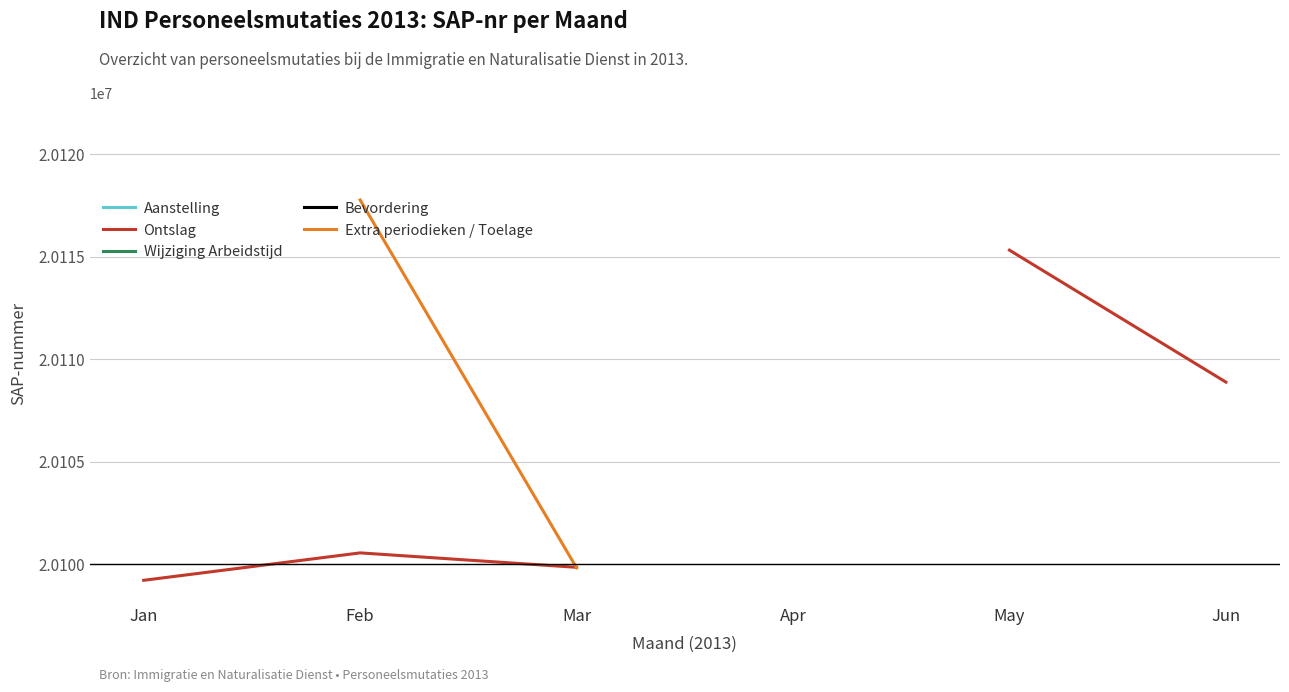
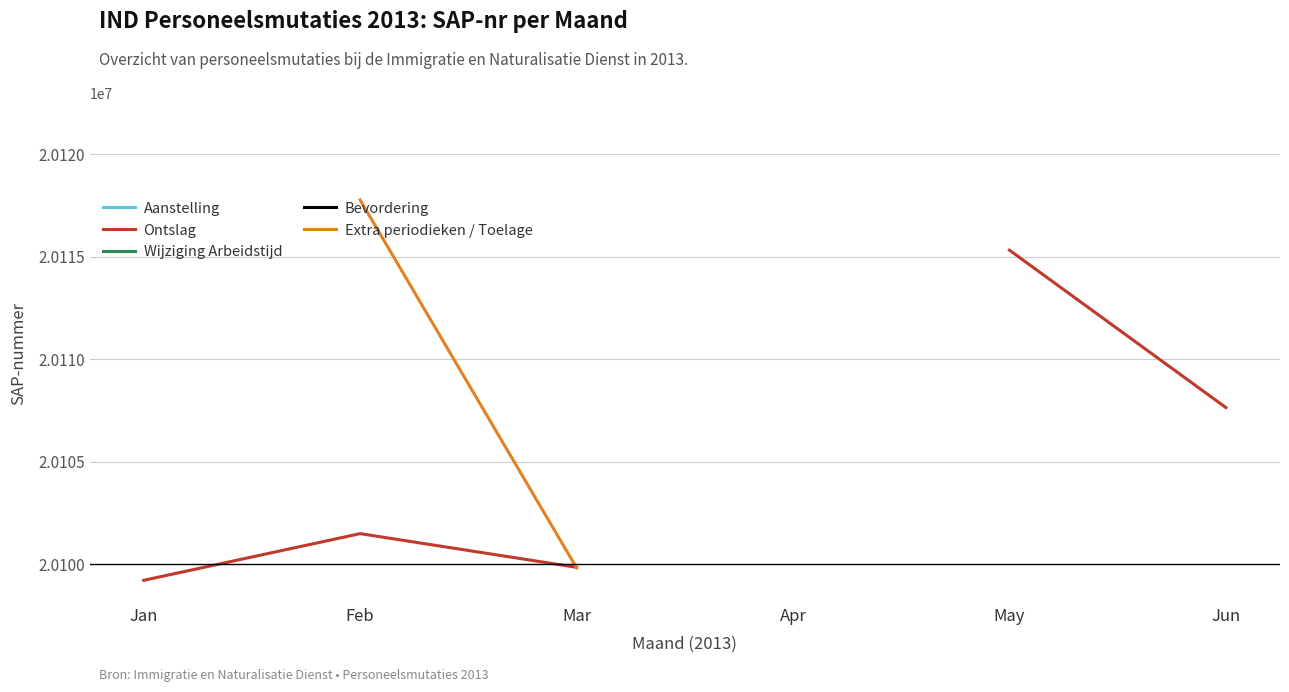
Ontslag, Feb: 20100600 -> 20101500
Ontslag, Jun: 20108900 -> 20107700
